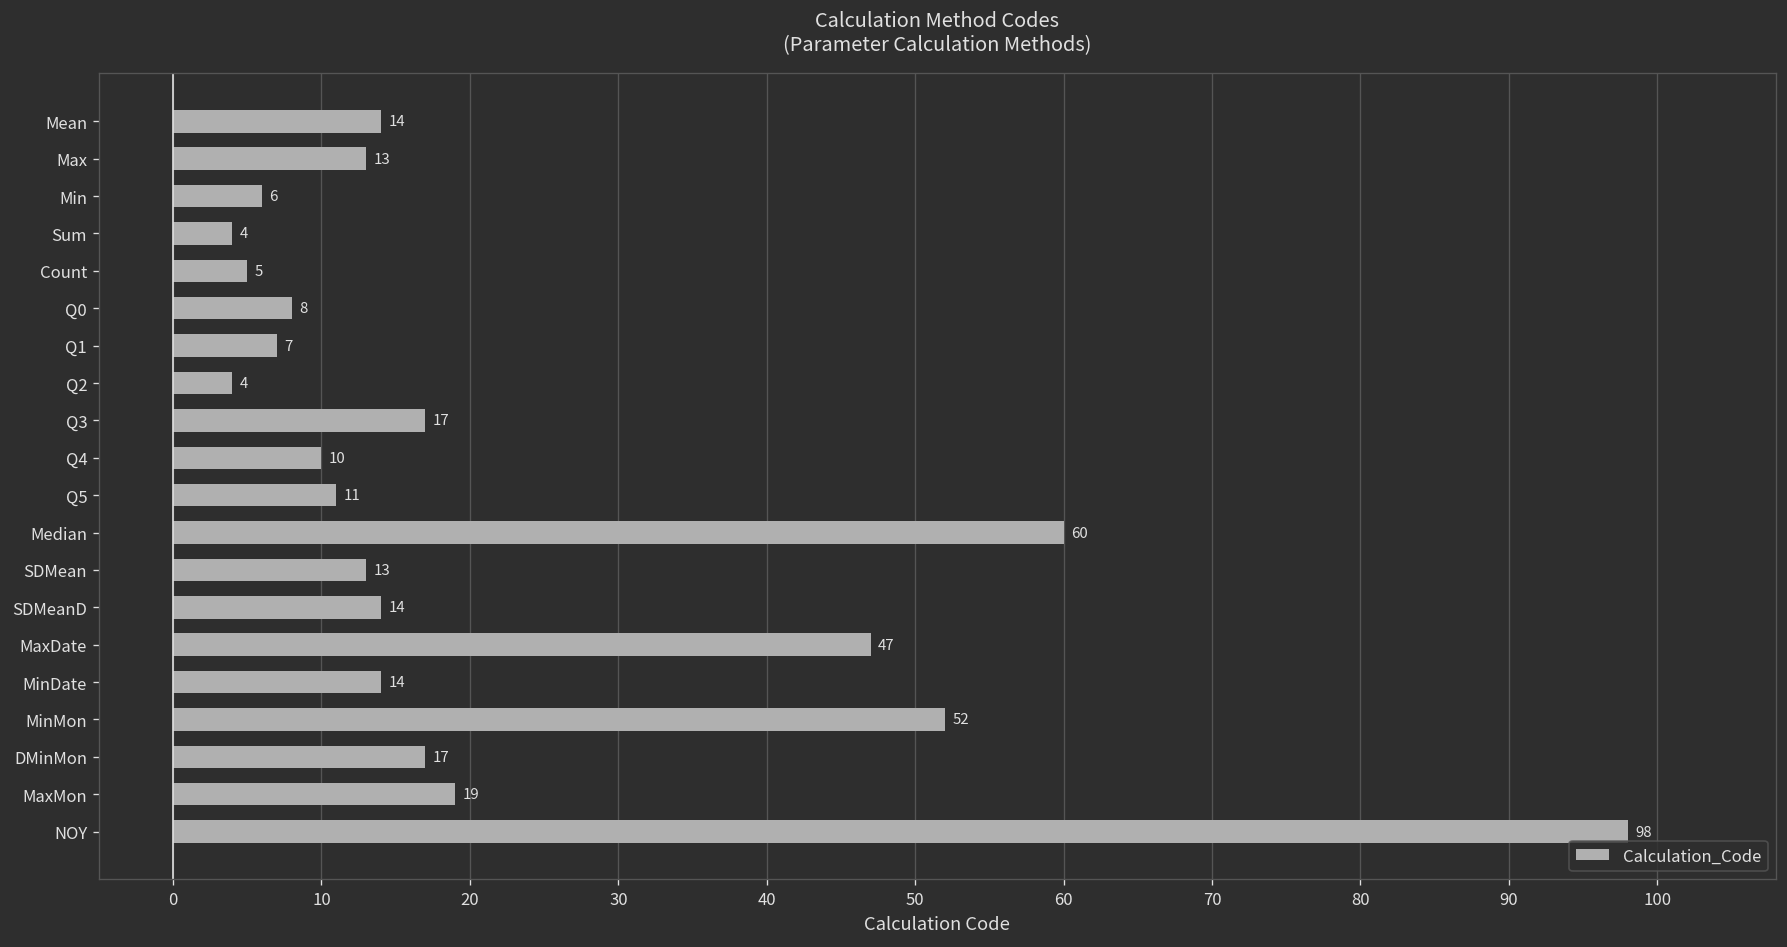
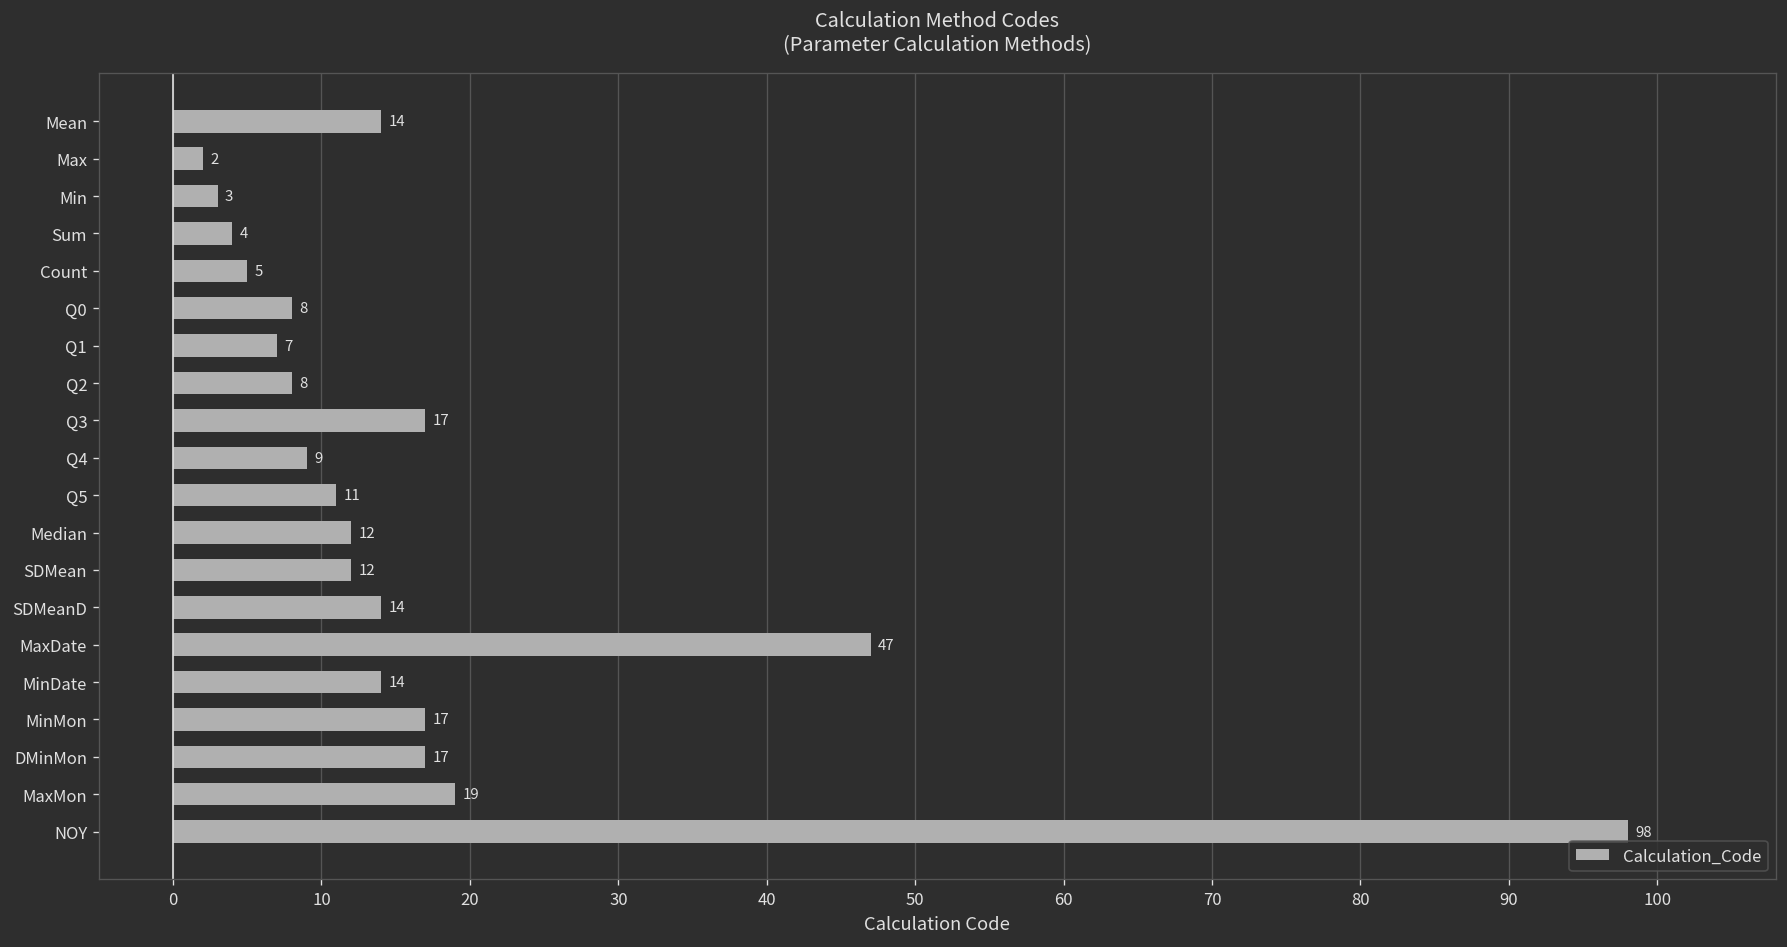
Max: 13 -> 2
Min: 6 -> 3
Q2: 4 -> 8
Q4: 10 -> 9
Median: 60 -> 12
SDMean: 13 -> 12
MinMon: 52 -> 17
